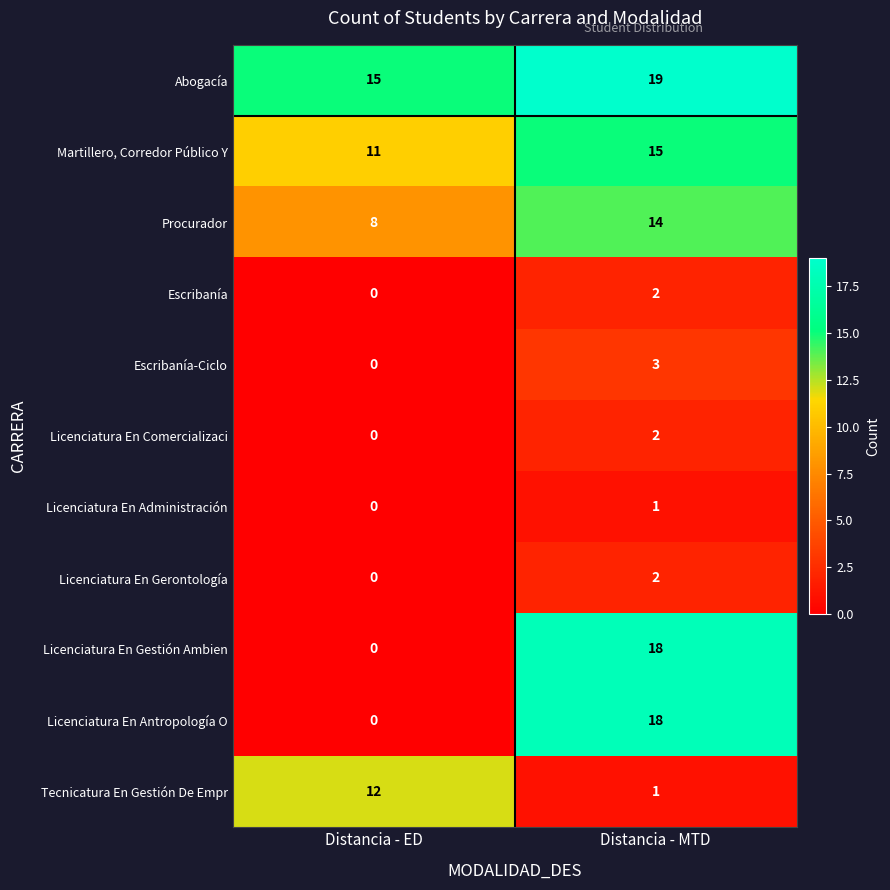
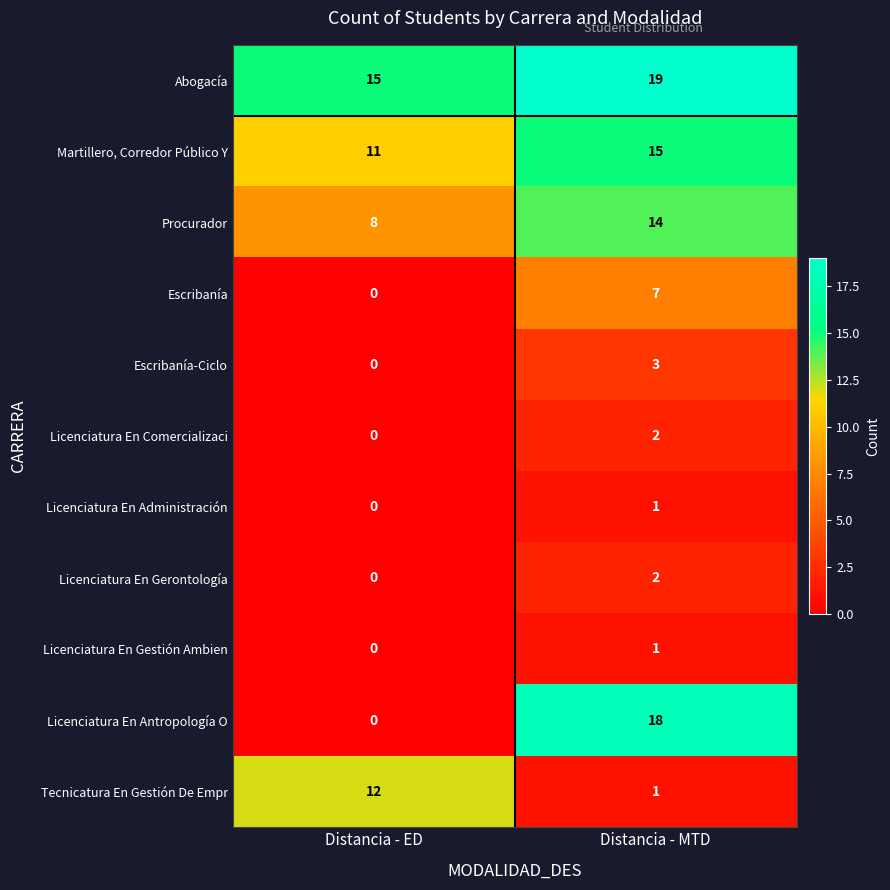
Escribanía, Distancia - MTD: 2 -> 7
Licenciatura En Gestión Ambien, Distancia - MTD: 18 -> 1
